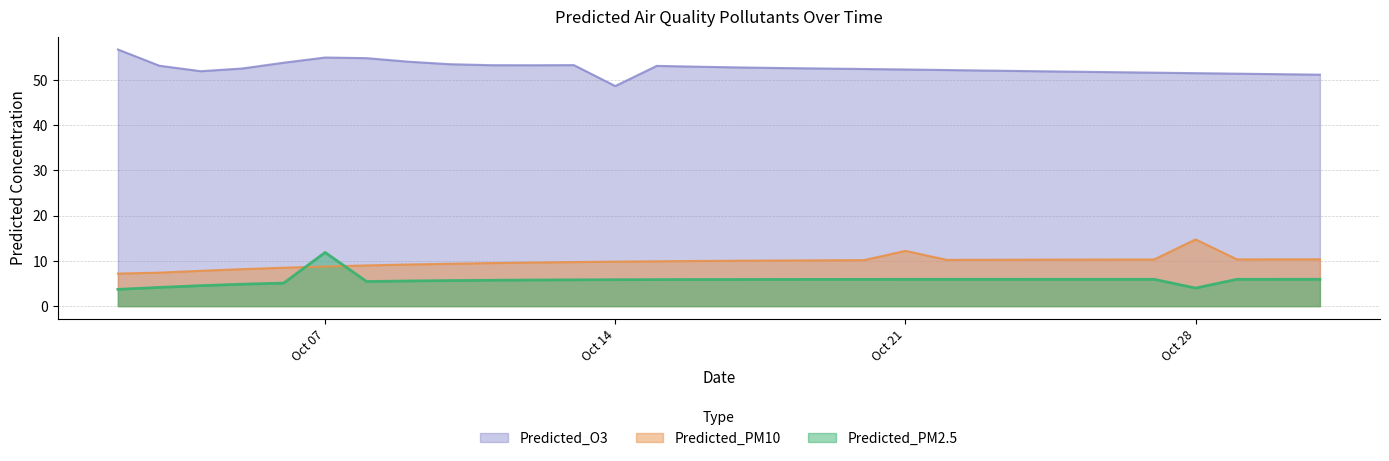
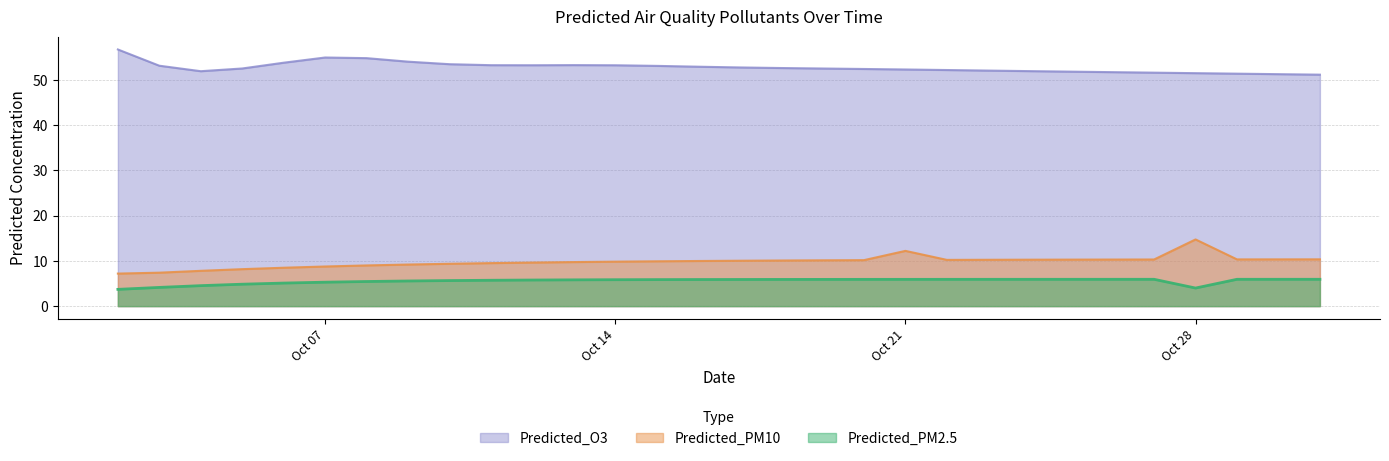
Predicted_PM2.5, Oct 07: 12 -> 5
Predicted_O3, Oct 14: 49 -> 53
